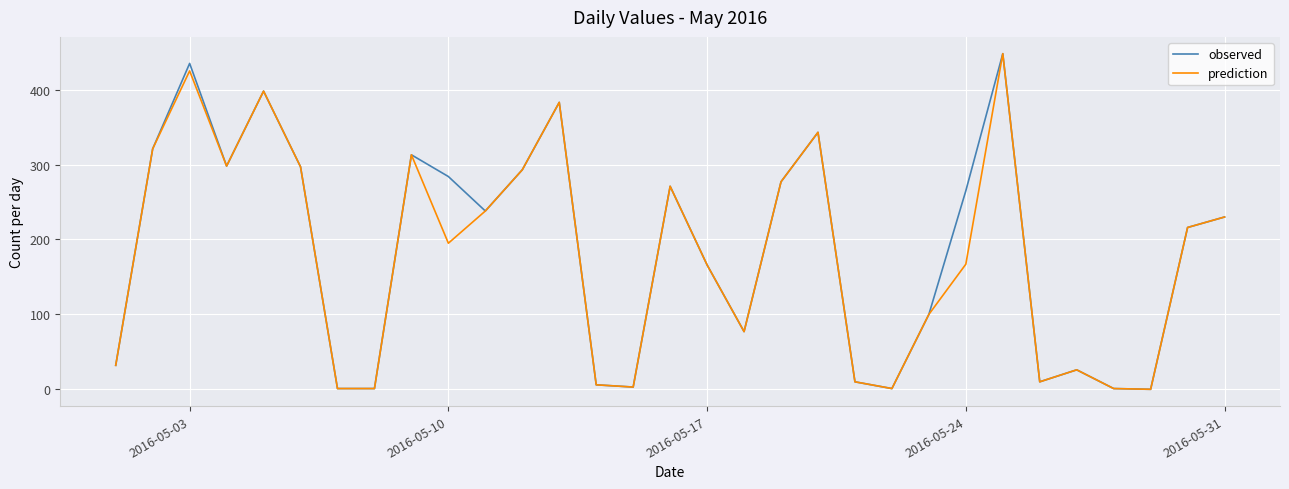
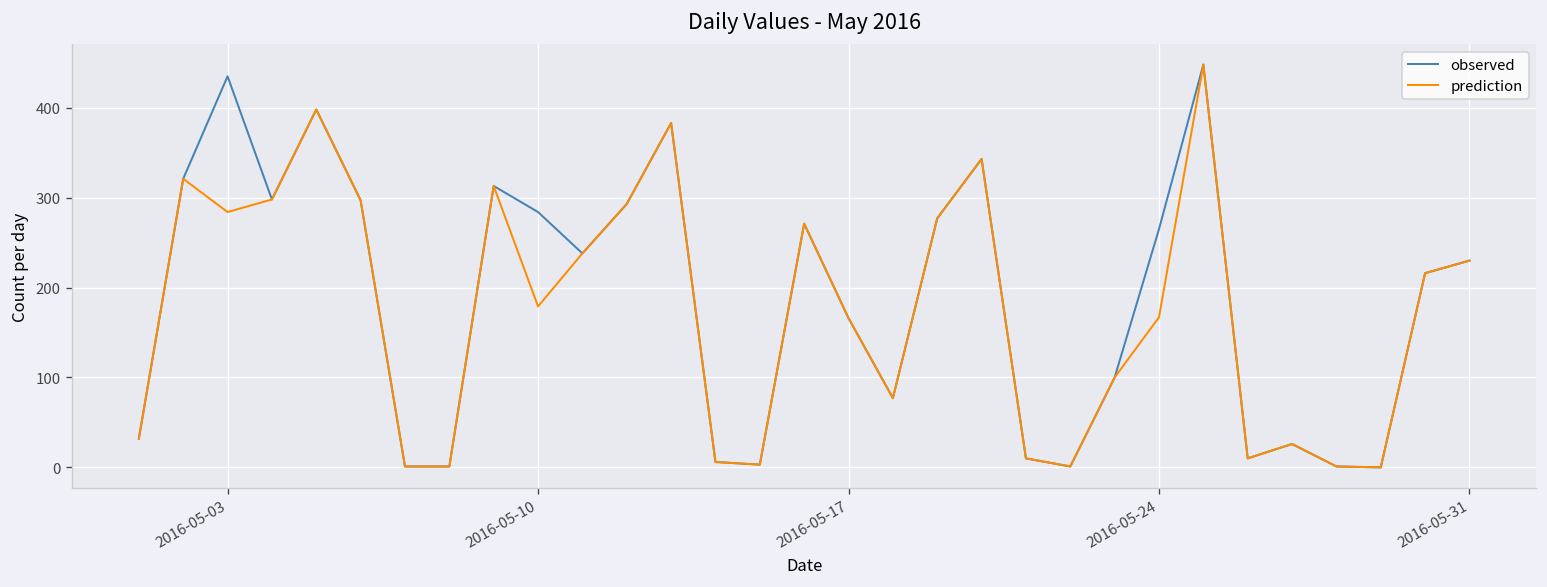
prediction, 2016-05-03: 430 -> 280
prediction, 2016-05-10: 200 -> 180
